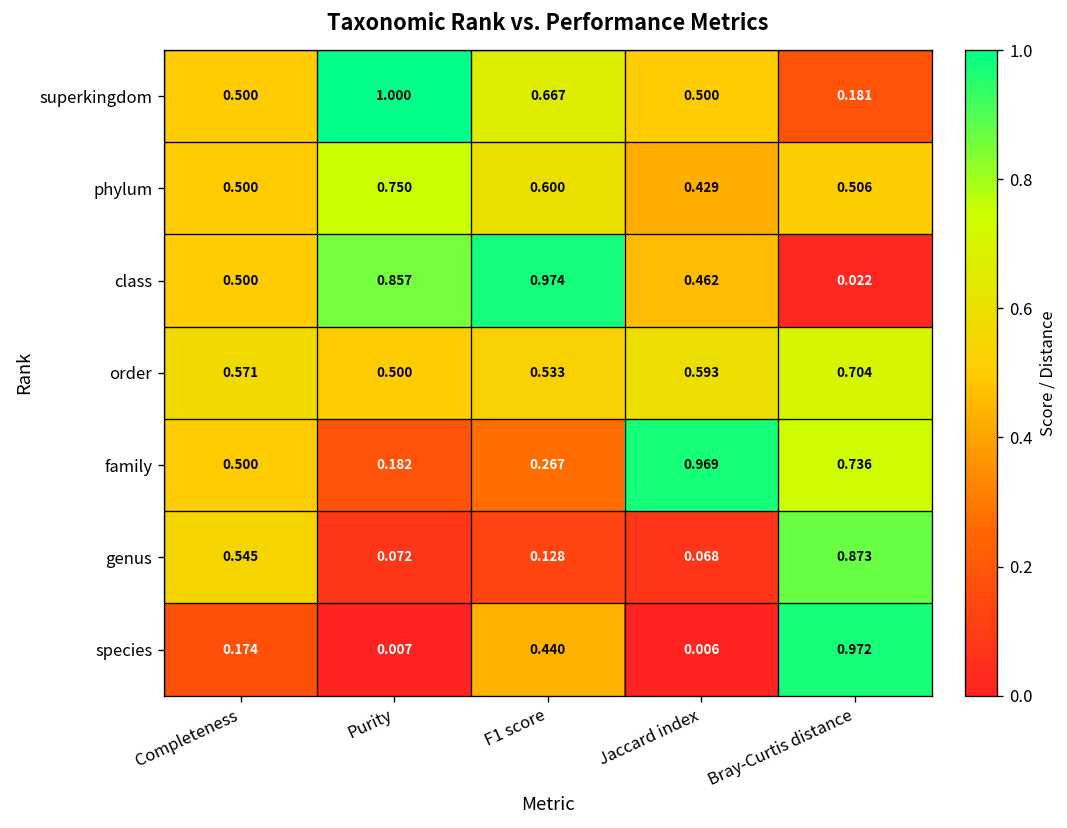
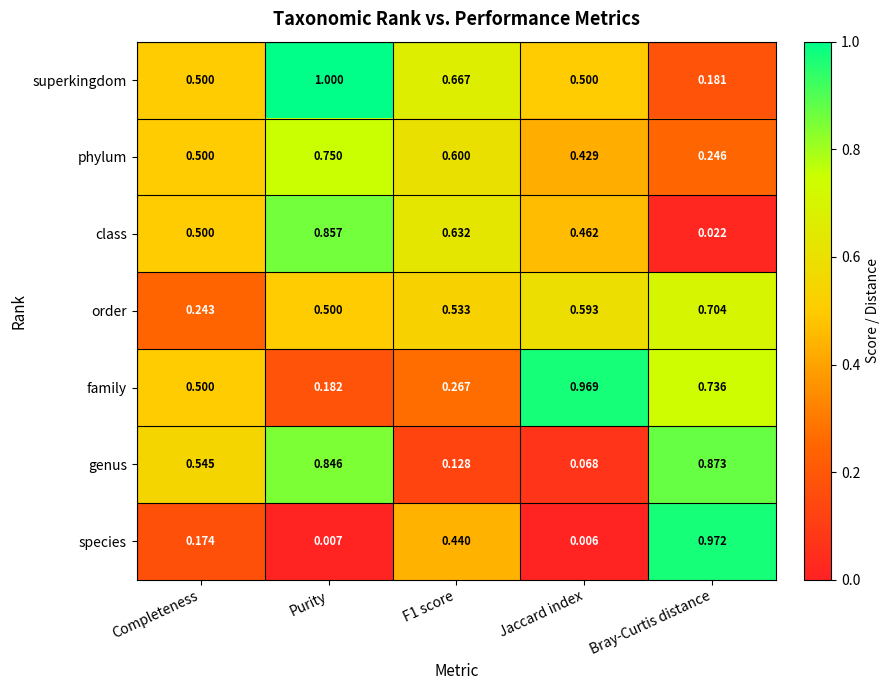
phylum, Bray-Curtis distance: 0.506 -> 0.246
class, F1 score: 0.974 -> 0.632
order, Completeness: 0.571 -> 0.243
genus, Purity: 0.072 -> 0.846
